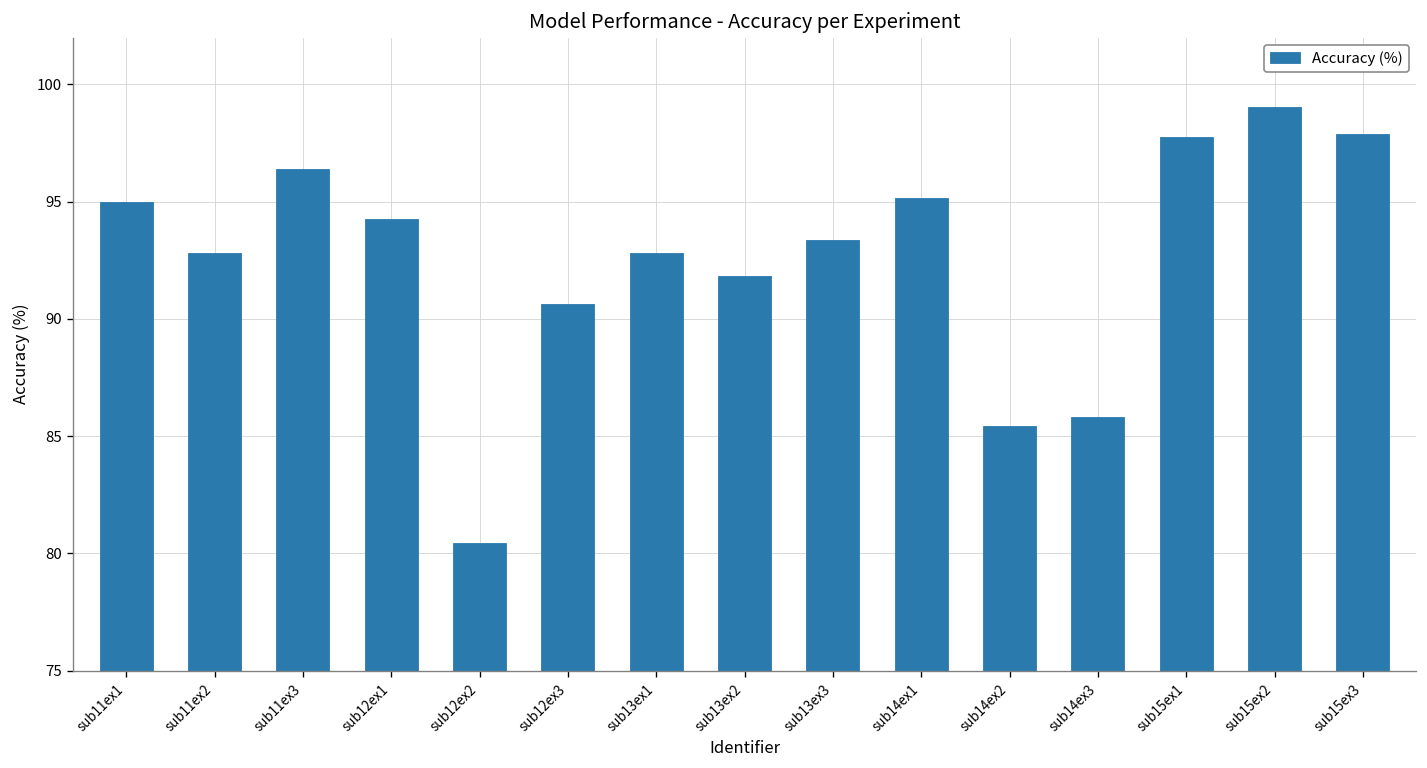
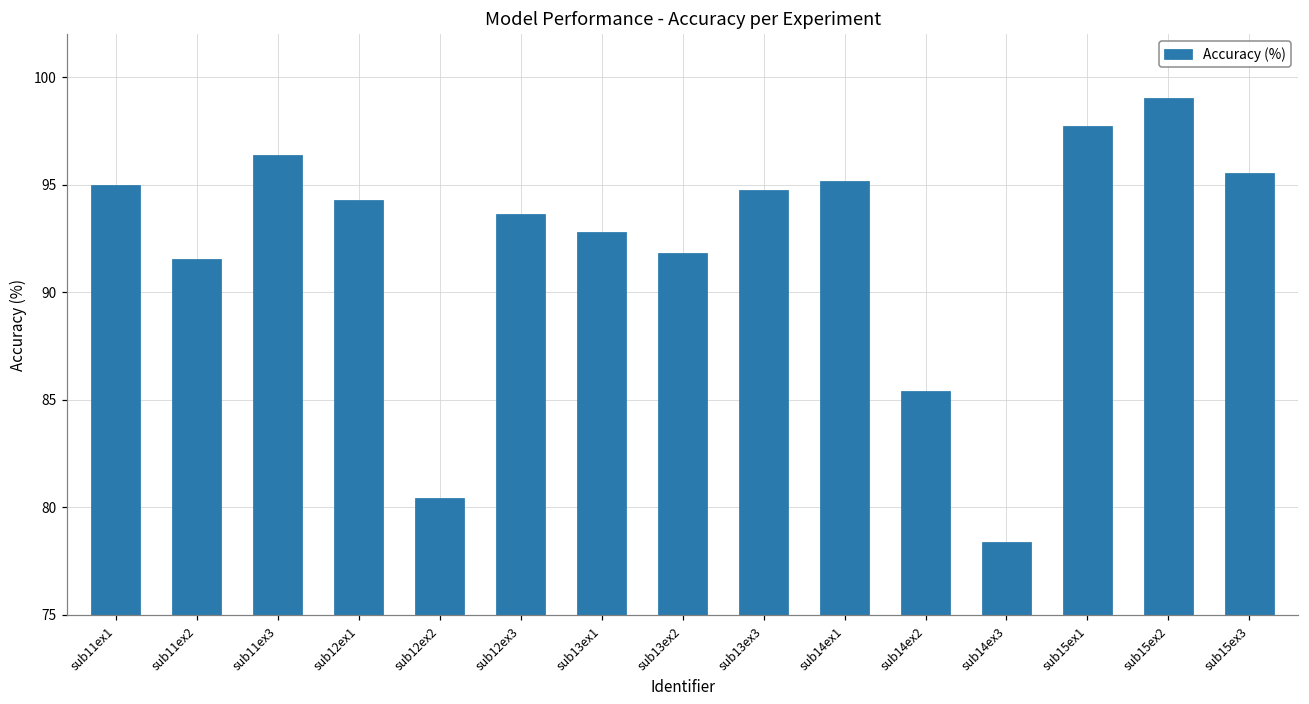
sub11ex2: 92.8 -> 91.6
sub12ex3: 90.6 -> 93.6
sub13ex3: 93.3 -> 94.7
sub14ex3: 85.8 -> 78.4
sub15ex3: 97.9 -> 95.5
